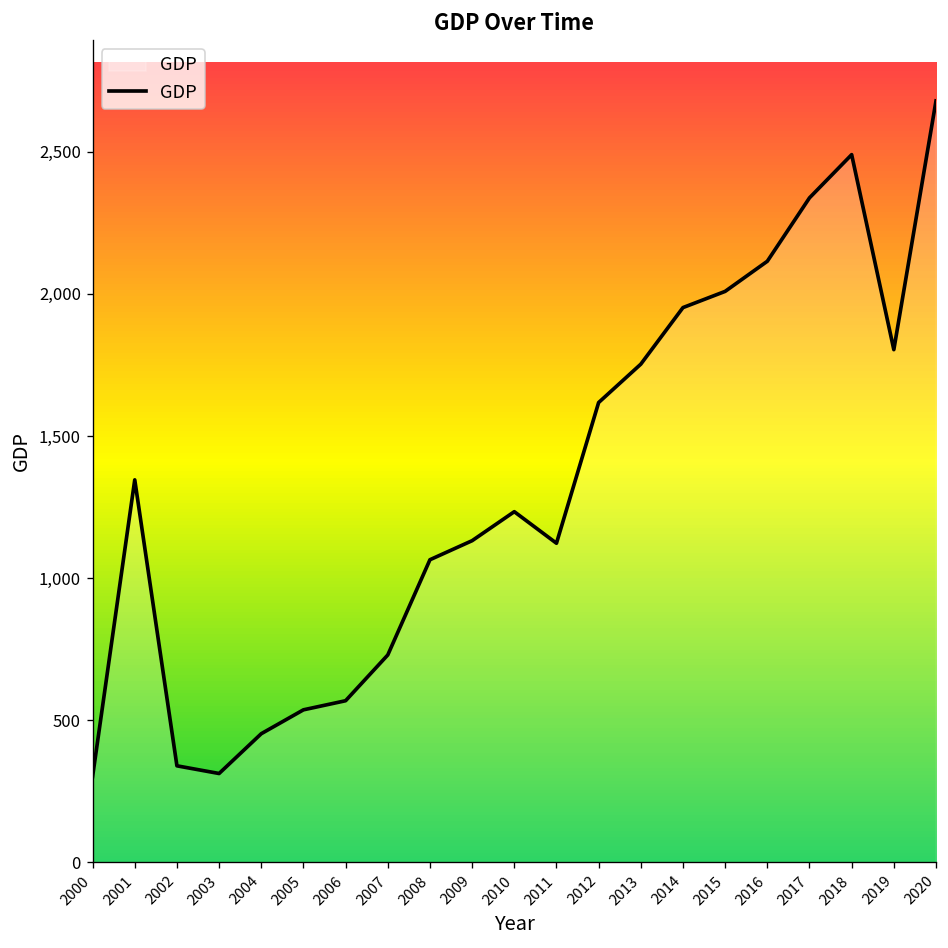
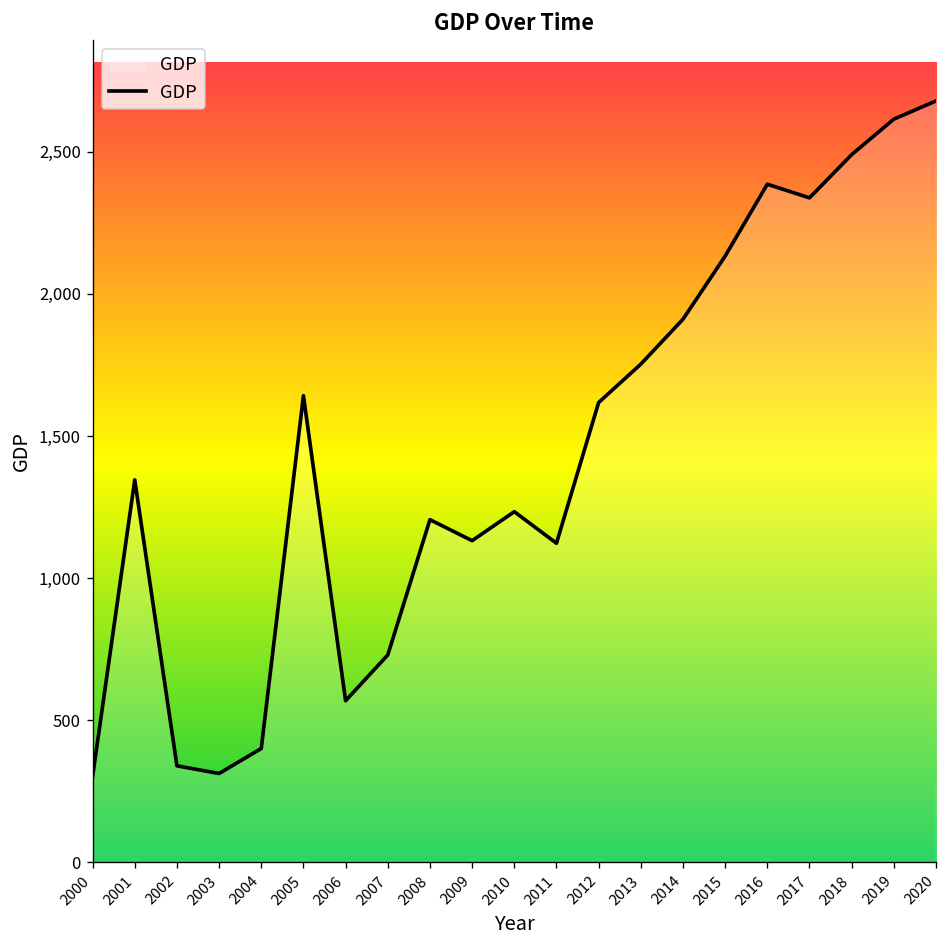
2004: 450 -> 400
2005: 540 -> 1,640
2008: 1,070 -> 1,210
2014: 1,950 -> 1,910
2015: 2,010 -> 2,130
2016: 2,120 -> 2,390
2019: 1,800 -> 2,620
